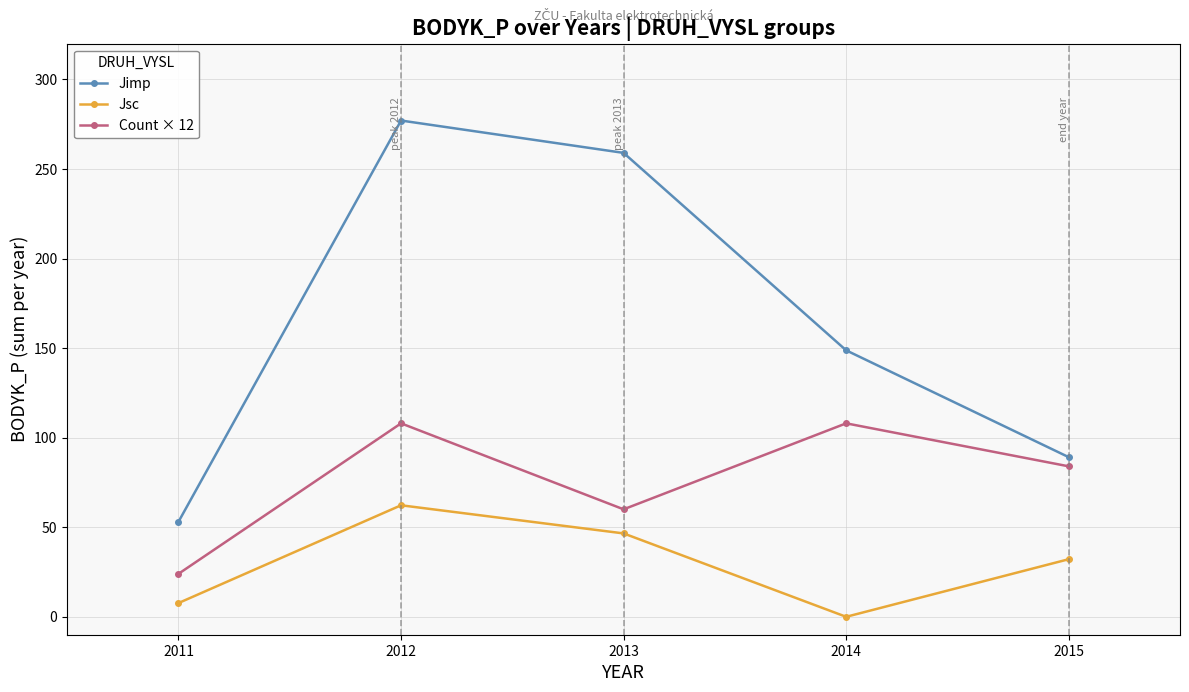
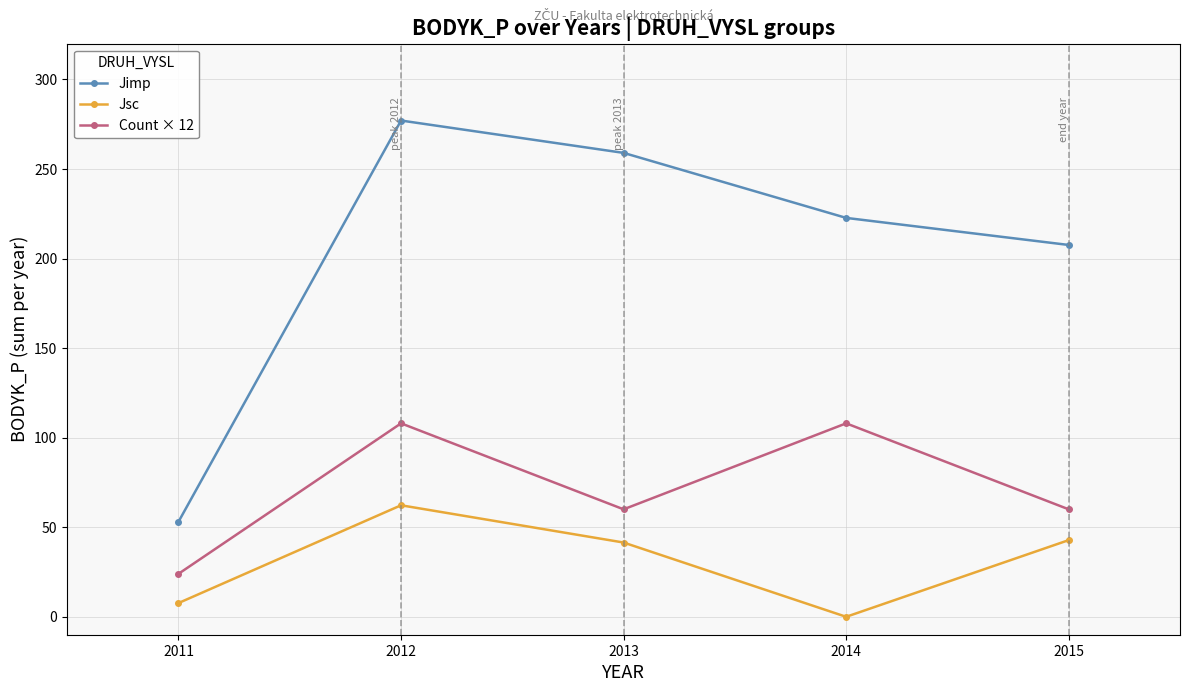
Jsc, 2013: 47 -> 41
Jimp, 2014: 149 -> 223
Jimp, 2015: 89 -> 208
Jsc, 2015: 32 -> 43
Count × 12, 2015: 84 -> 60
